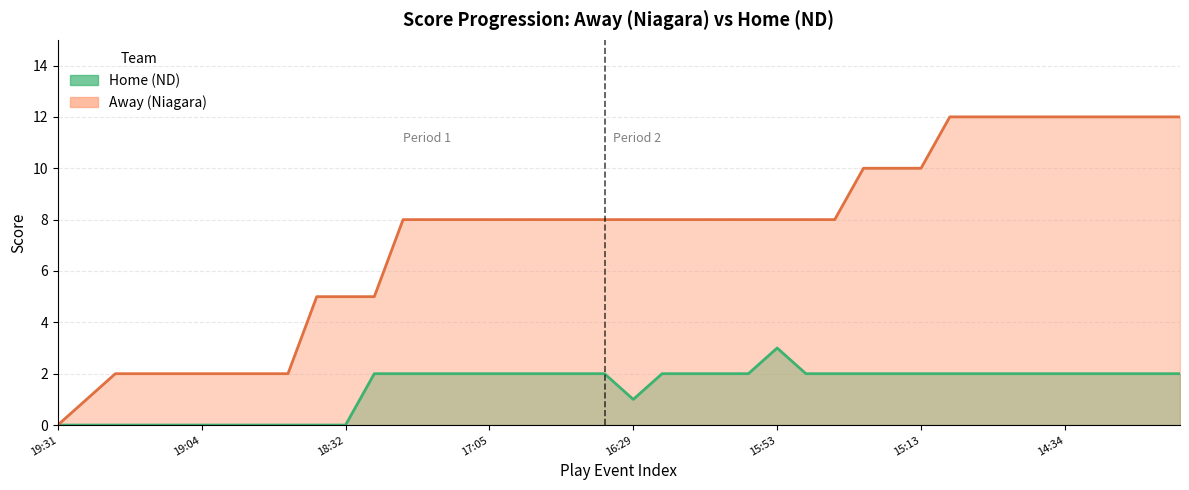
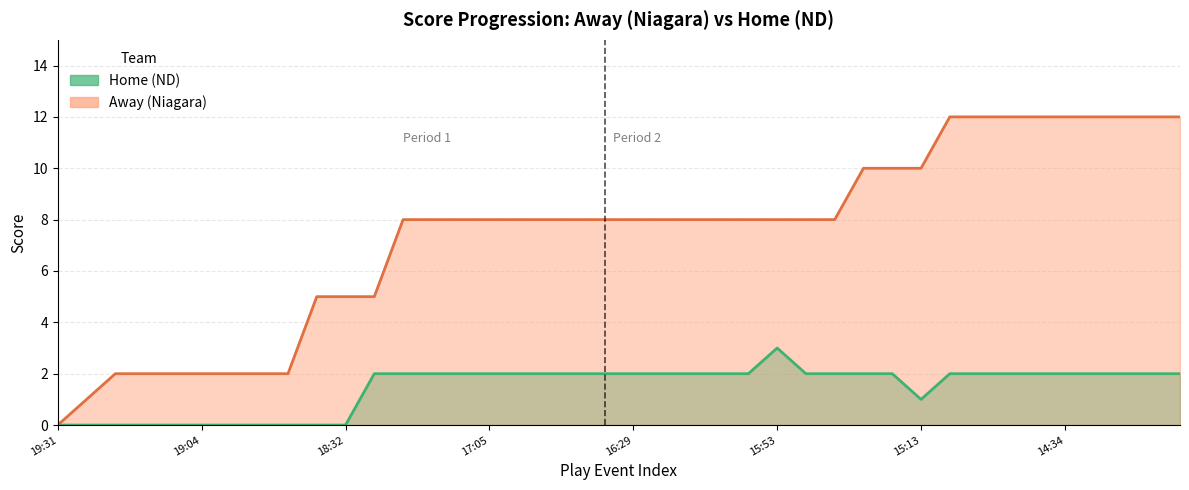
Home (ND), 16:29: 1 -> 2
Home (ND), 15:13: 2 -> 1
